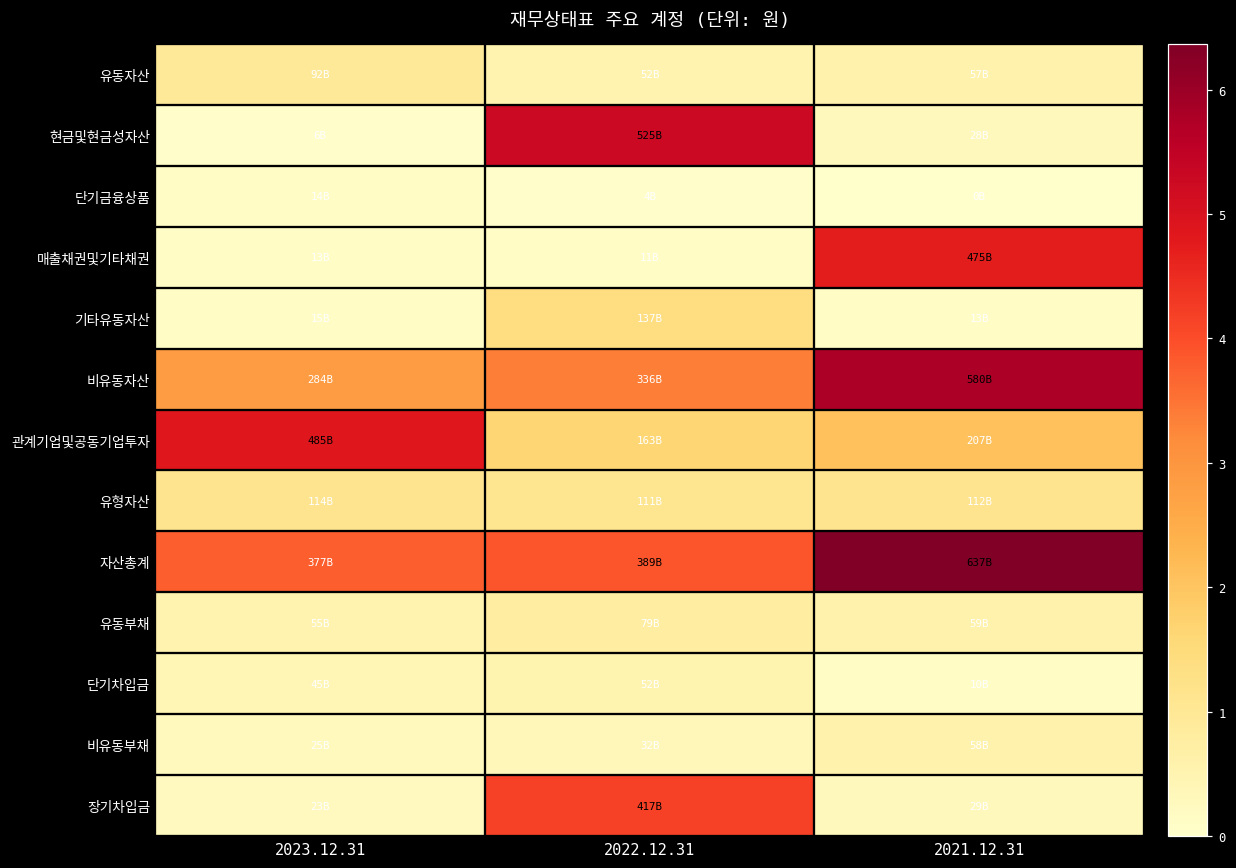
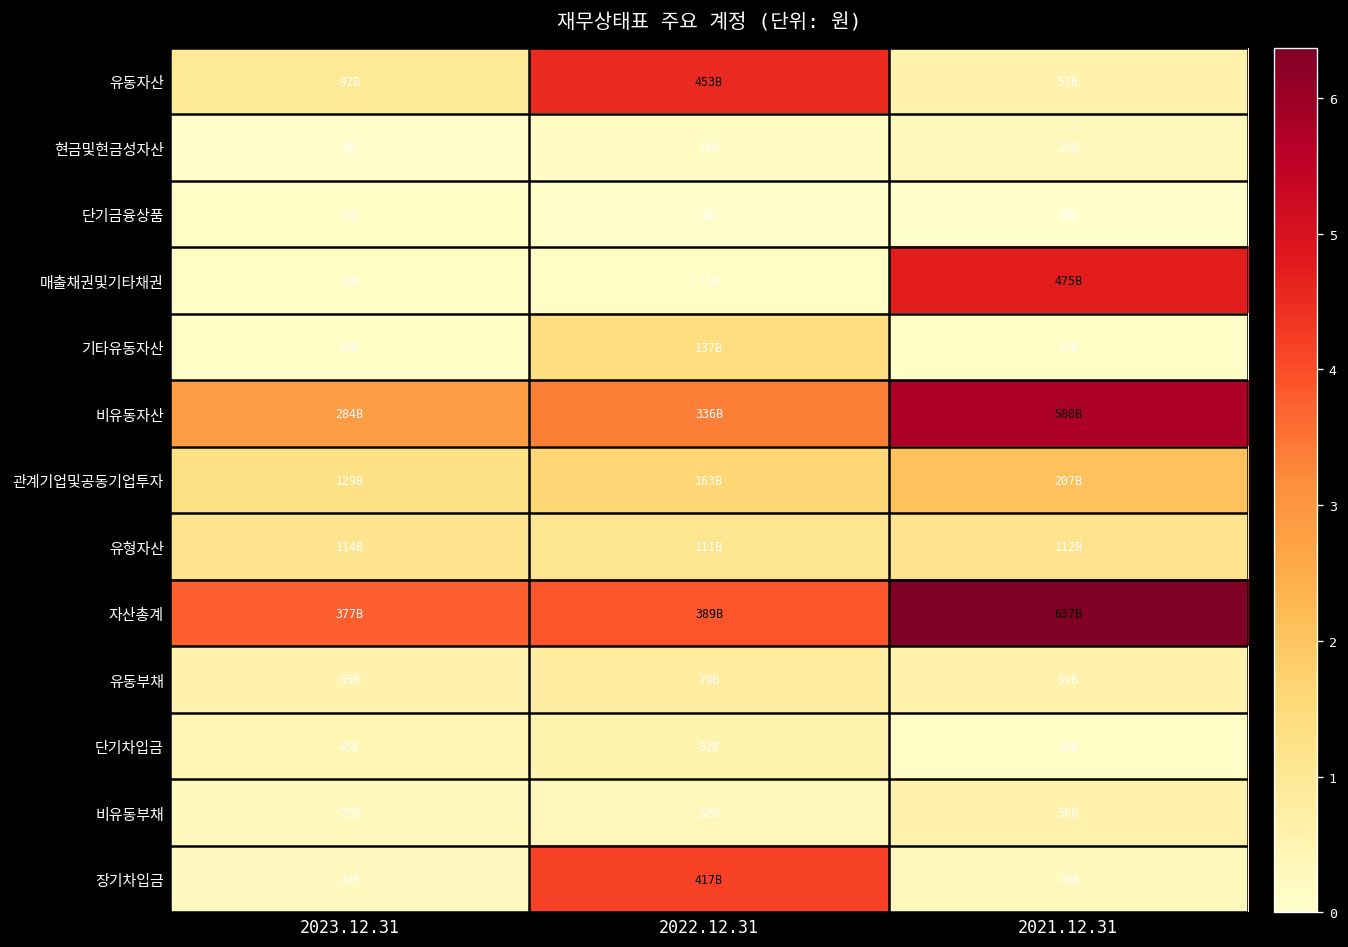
유동자산, 2022.12.31: 52B -> 453B
현금및현금성자산, 2022.12.31: 525B -> 18B
관계기업및공동기업투자, 2023.12.31: 485B -> 129B
